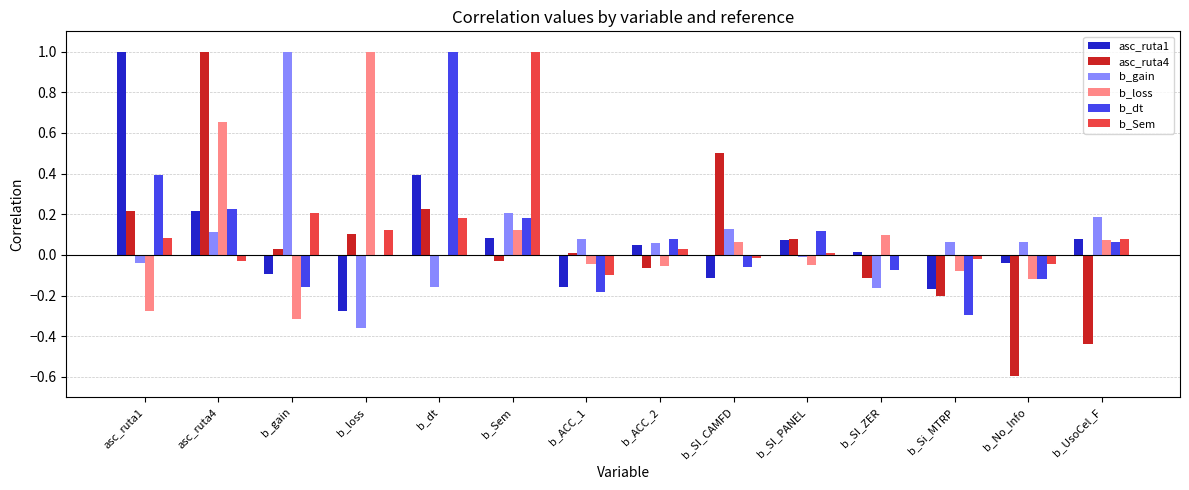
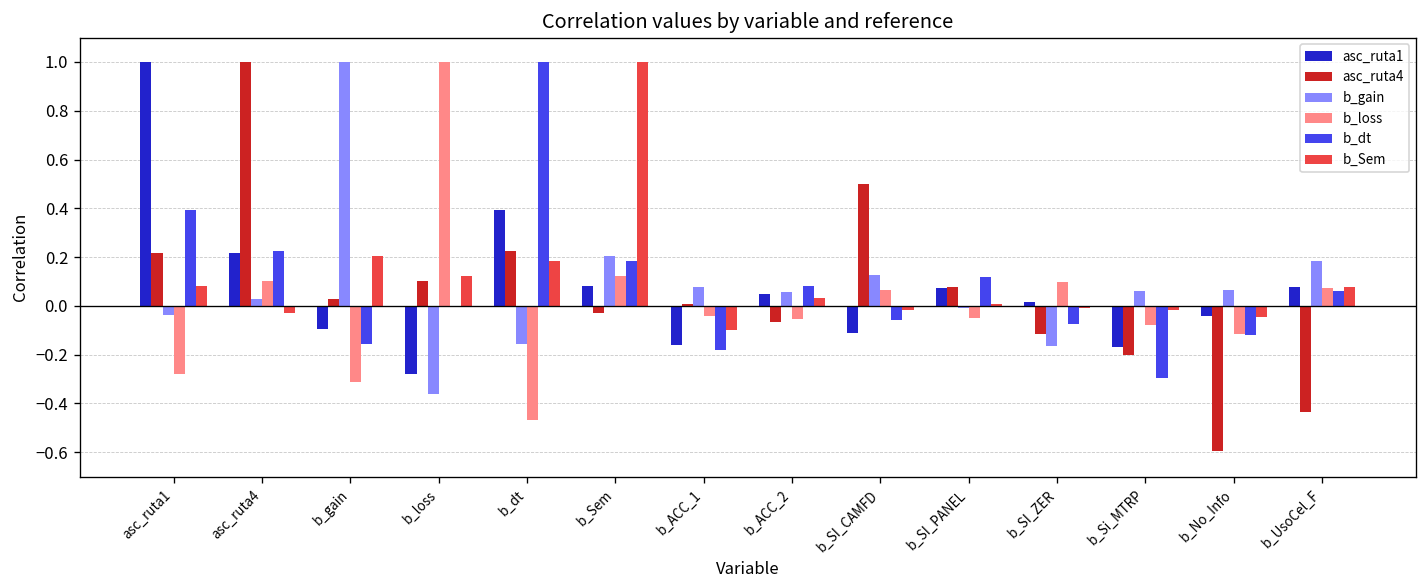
b_gain, asc_ruta4: 0.11 -> 0.03
b_loss, asc_ruta4: 0.65 -> 0.10
b_loss, b_dt: 0.00 -> -0.47
